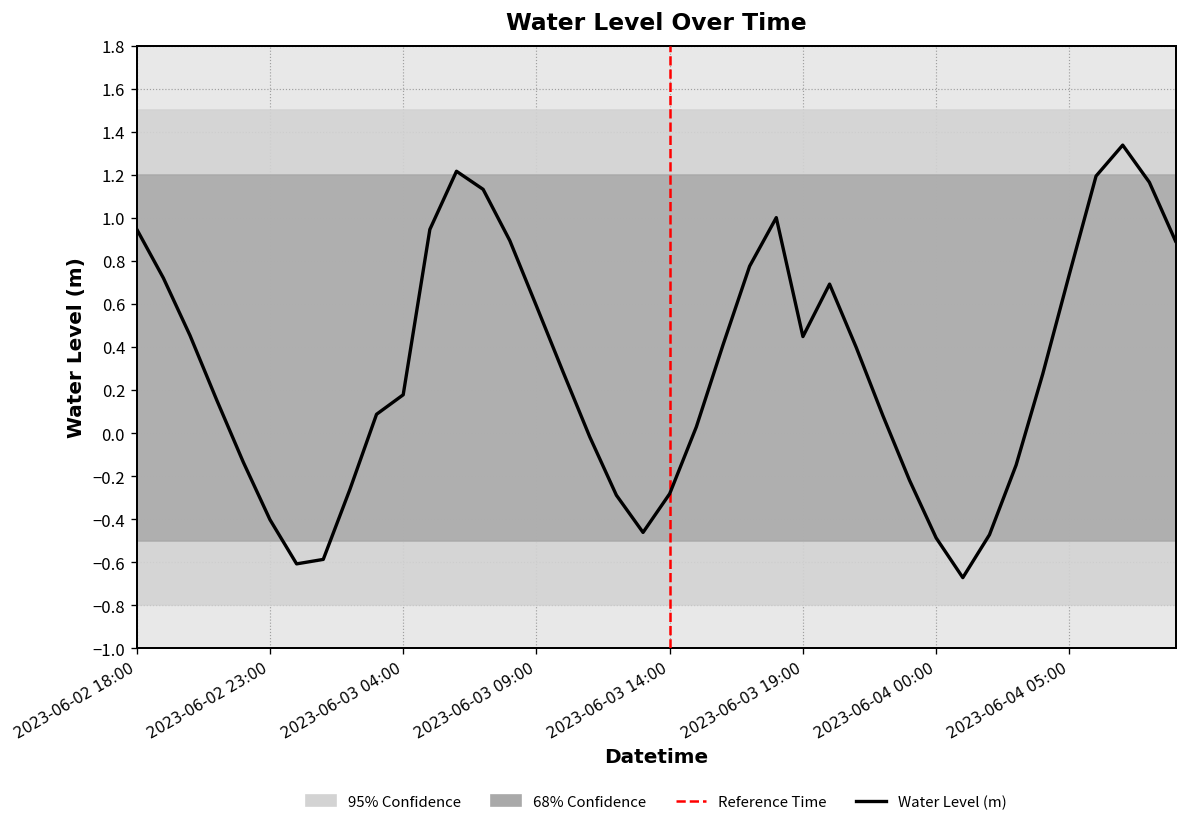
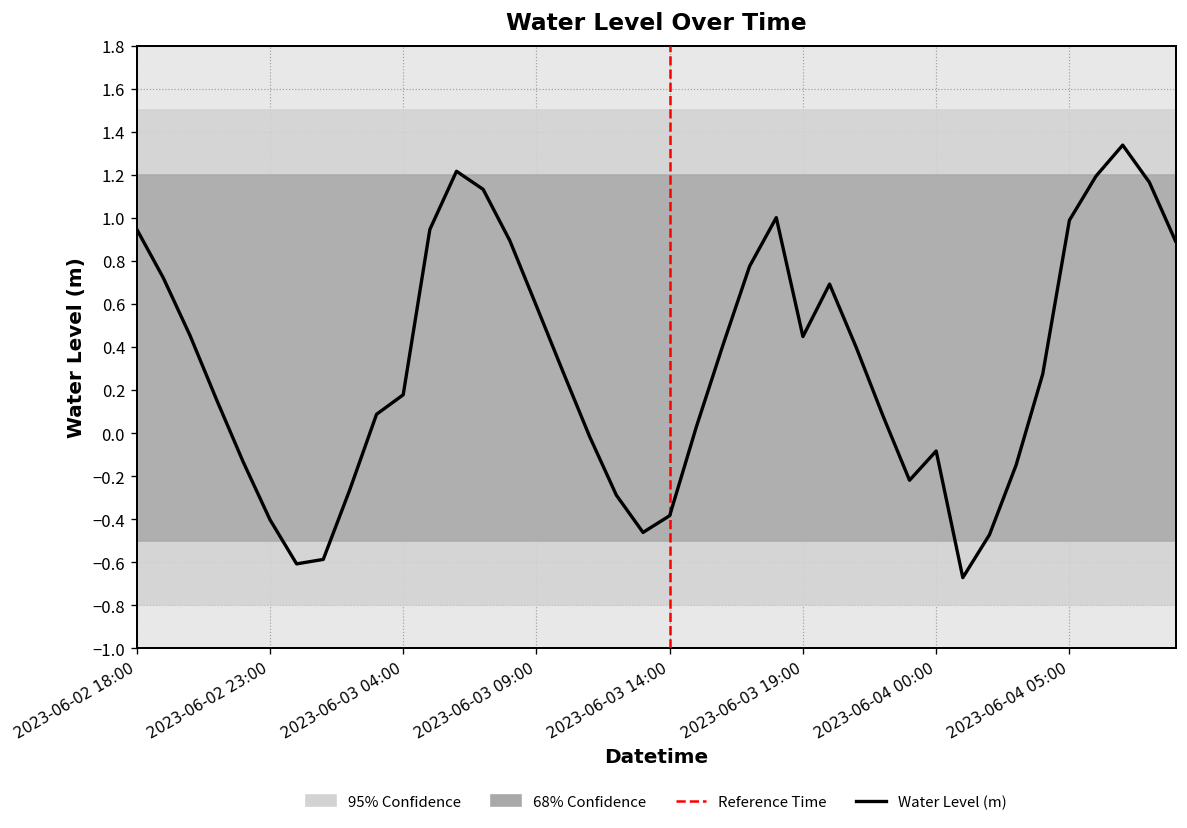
Water Level (m), 2023-06-03 14:00: -0.28 -> -0.38
Water Level (m), 2023-06-04 00:00: -0.49 -> -0.08
Water Level (m), 2023-06-04 05:00: 0.74 -> 0.99
